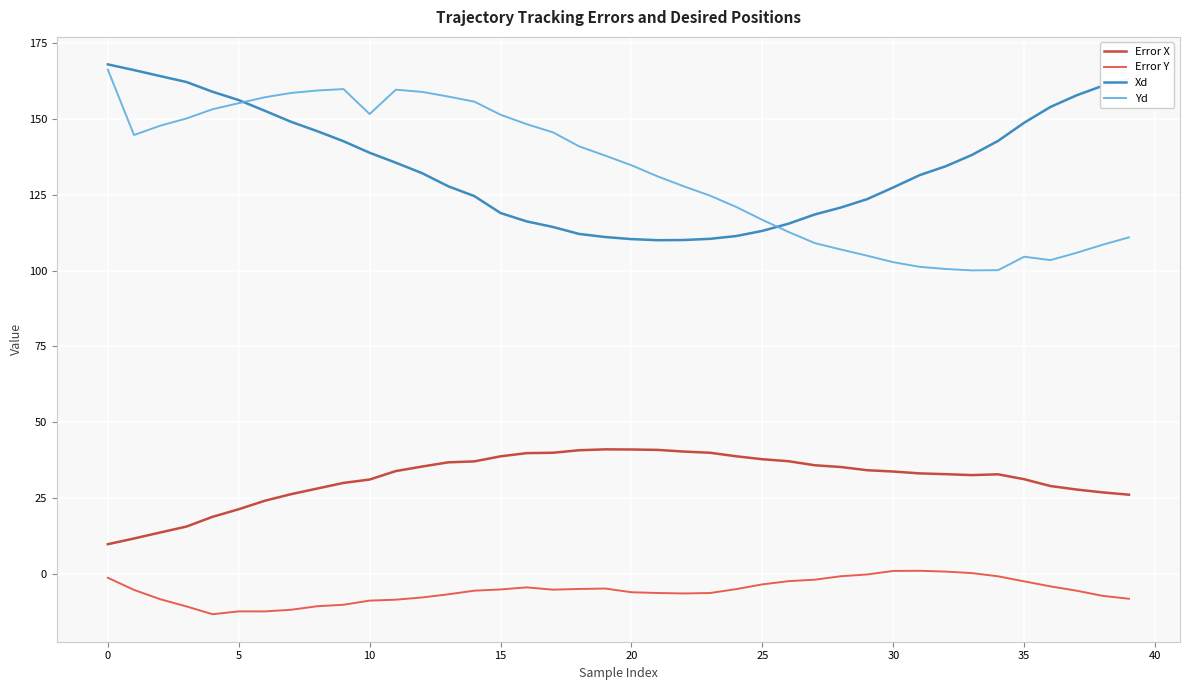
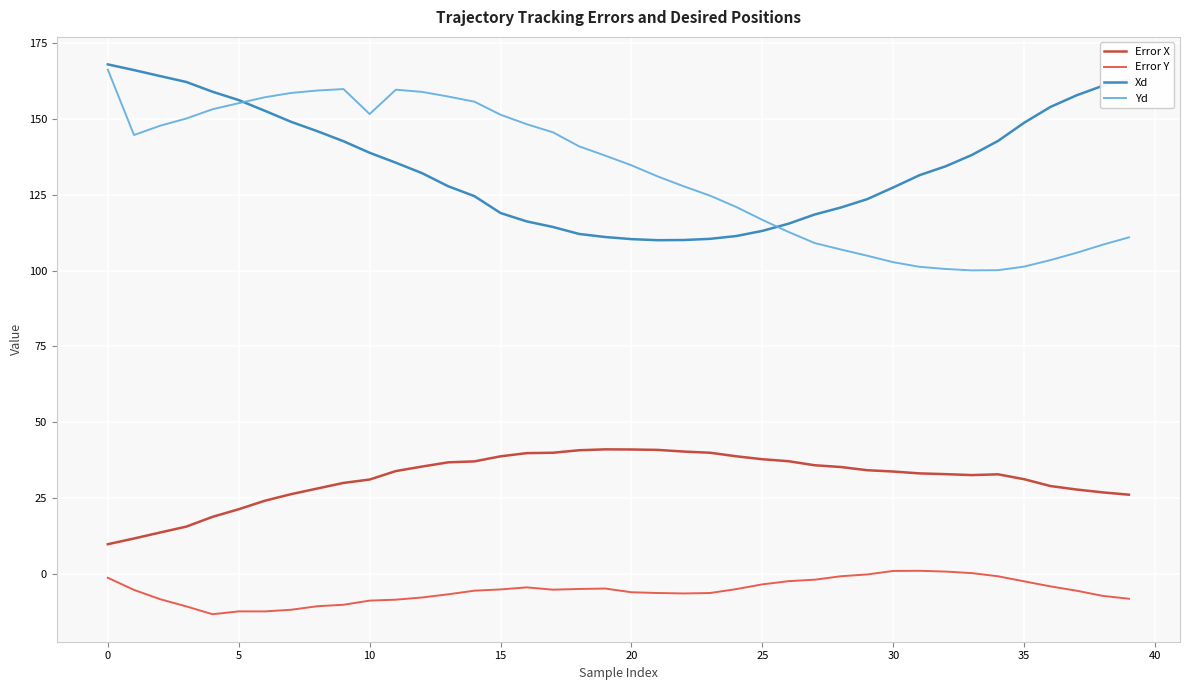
Yd, 35: 105 -> 101
